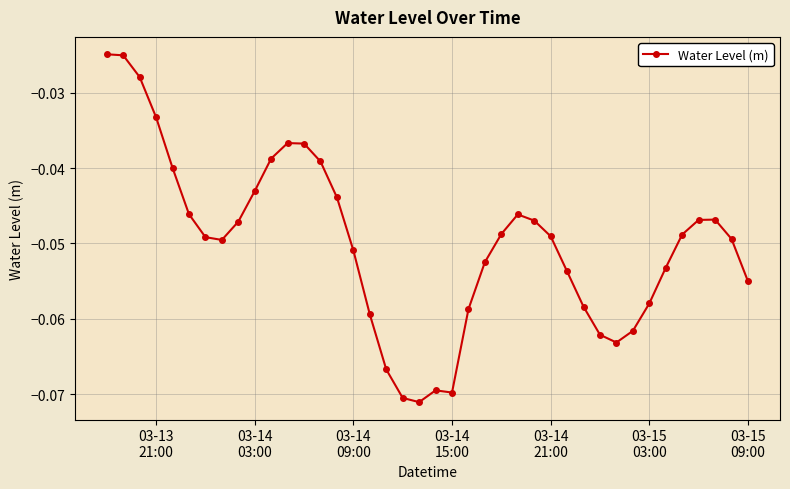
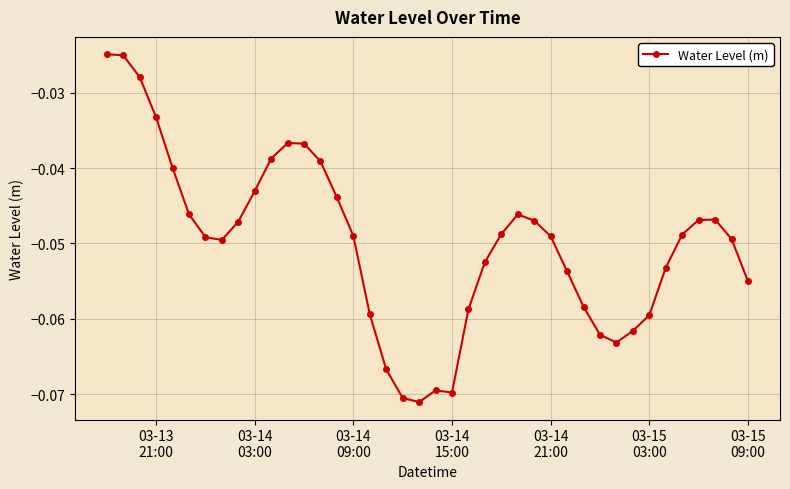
03-14 09:00: -0.051 -> -0.049
03-15 03:00: -0.058 -> -0.060
